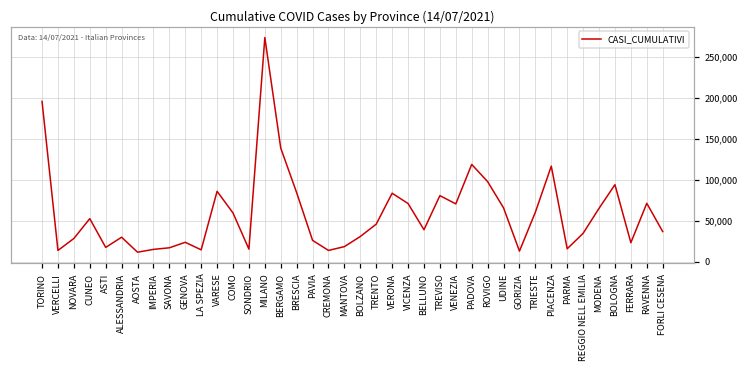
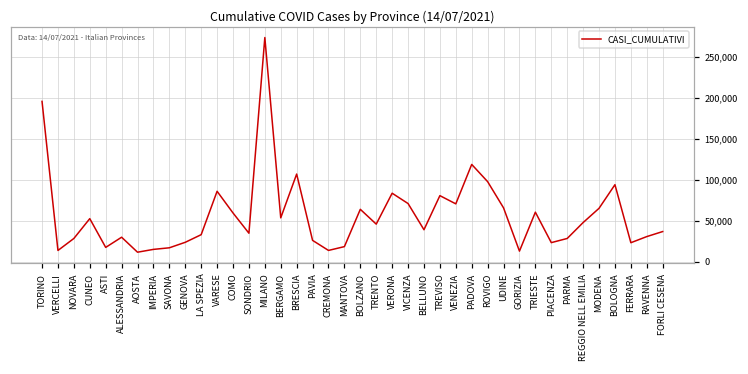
LA SPEZIA: 10,000 -> 30,000
SONDRIO: 20,000 -> 30,000
BERGAMO: 140,000 -> 50,000
BRESCIA: 80,000 -> 110,000
BOLZANO: 30,000 -> 60,000
PIACENZA: 120,000 -> 20,000
PARMA: 20,000 -> 30,000
REGGIO NELL EMILIA: 30,000 -> 50,000
RAVENNA: 70,000 -> 30,000
